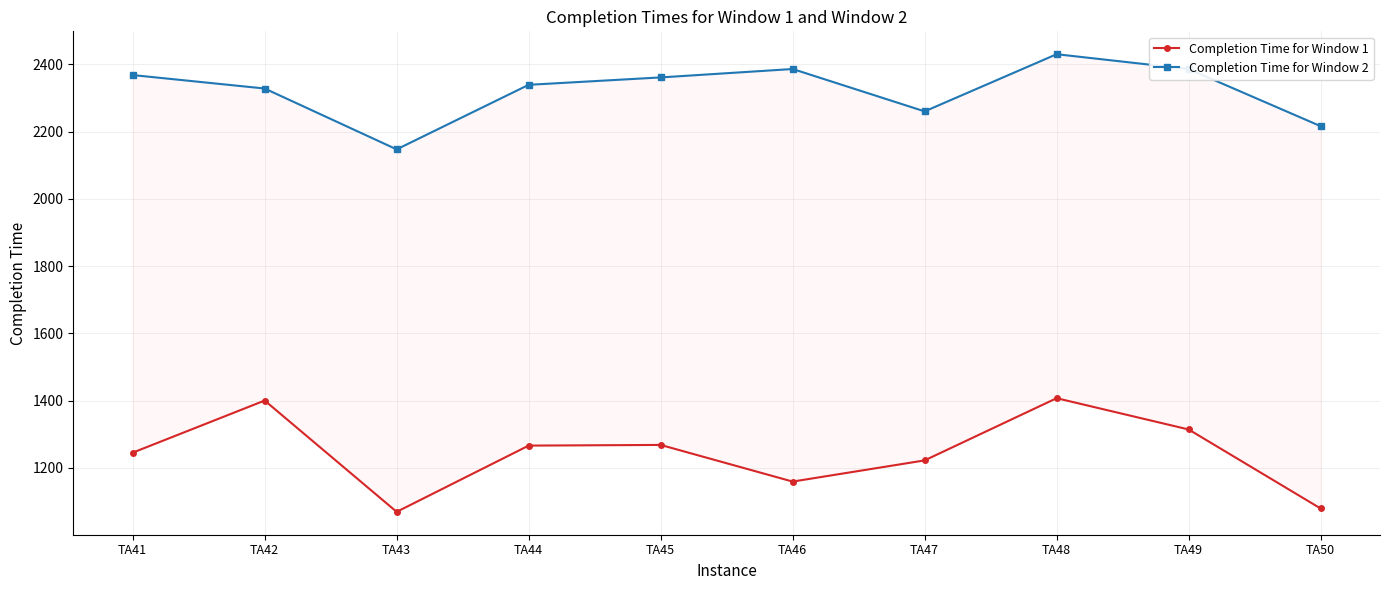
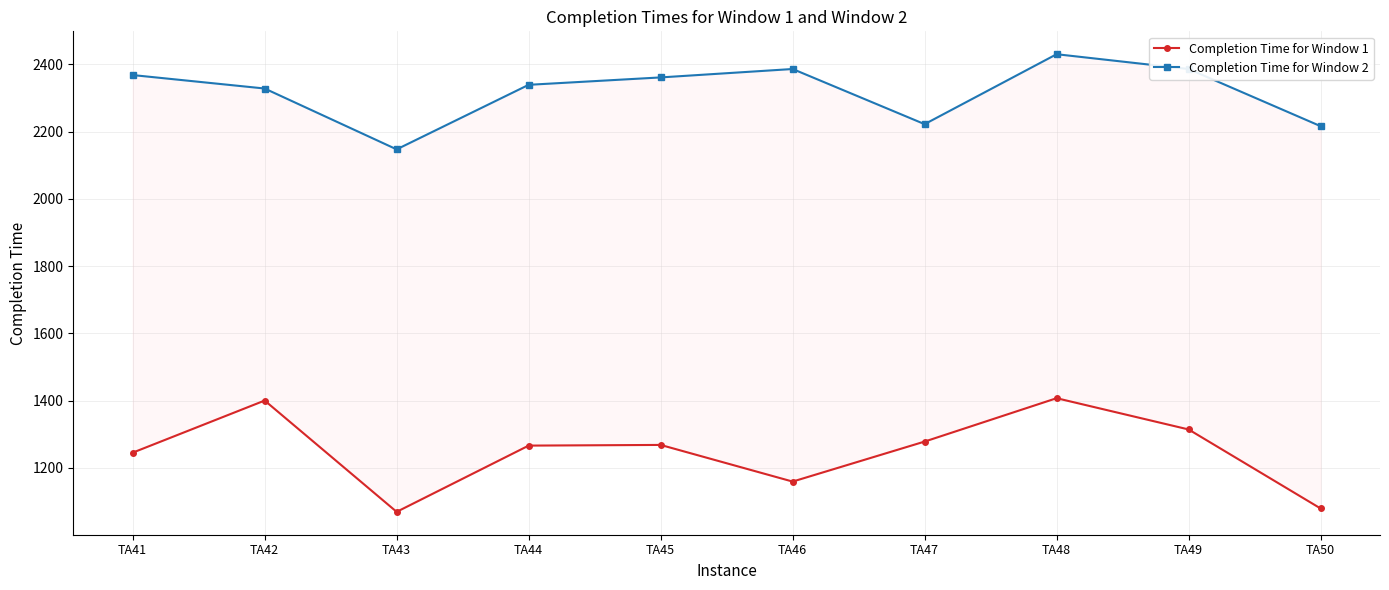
Completion Time for Window 1, TA47: 1220 -> 1280
Completion Time for Window 2, TA47: 2260 -> 2220
